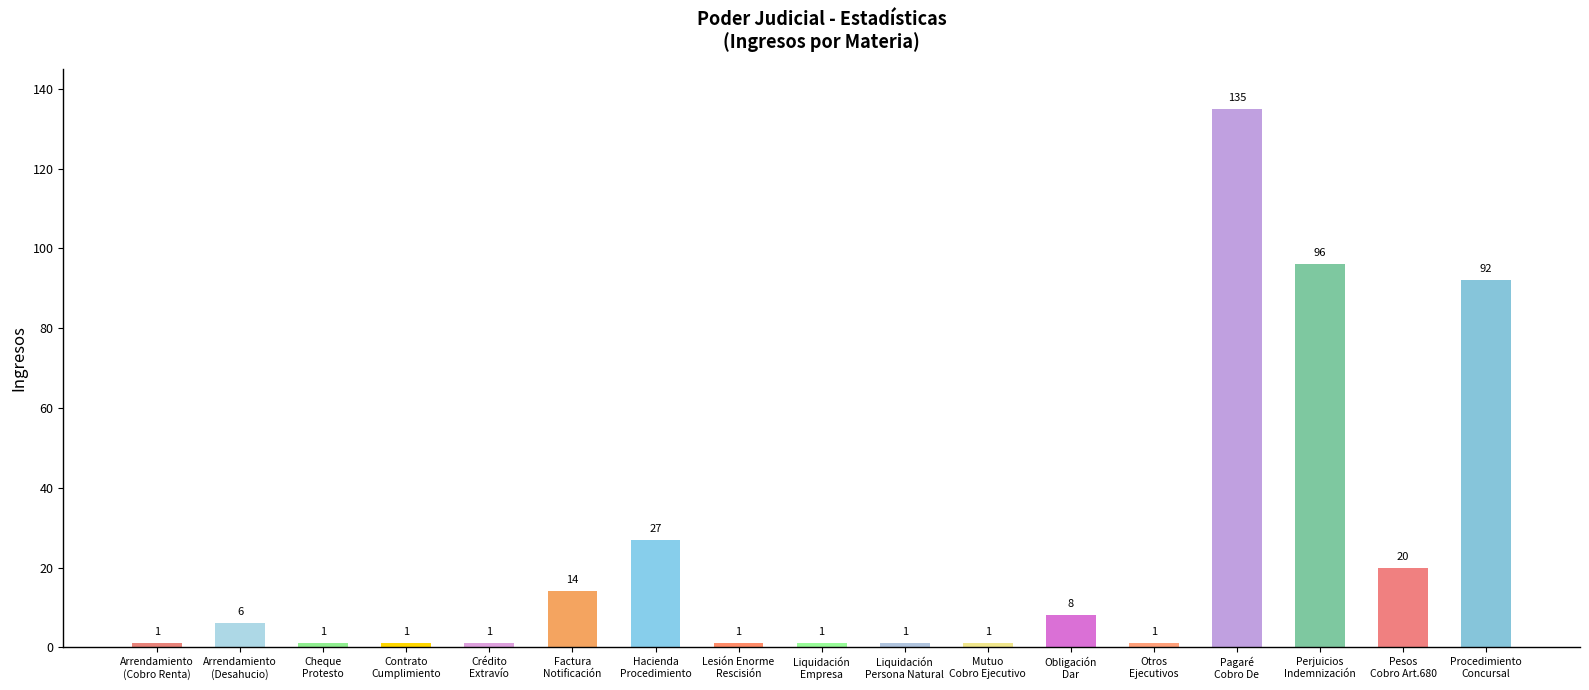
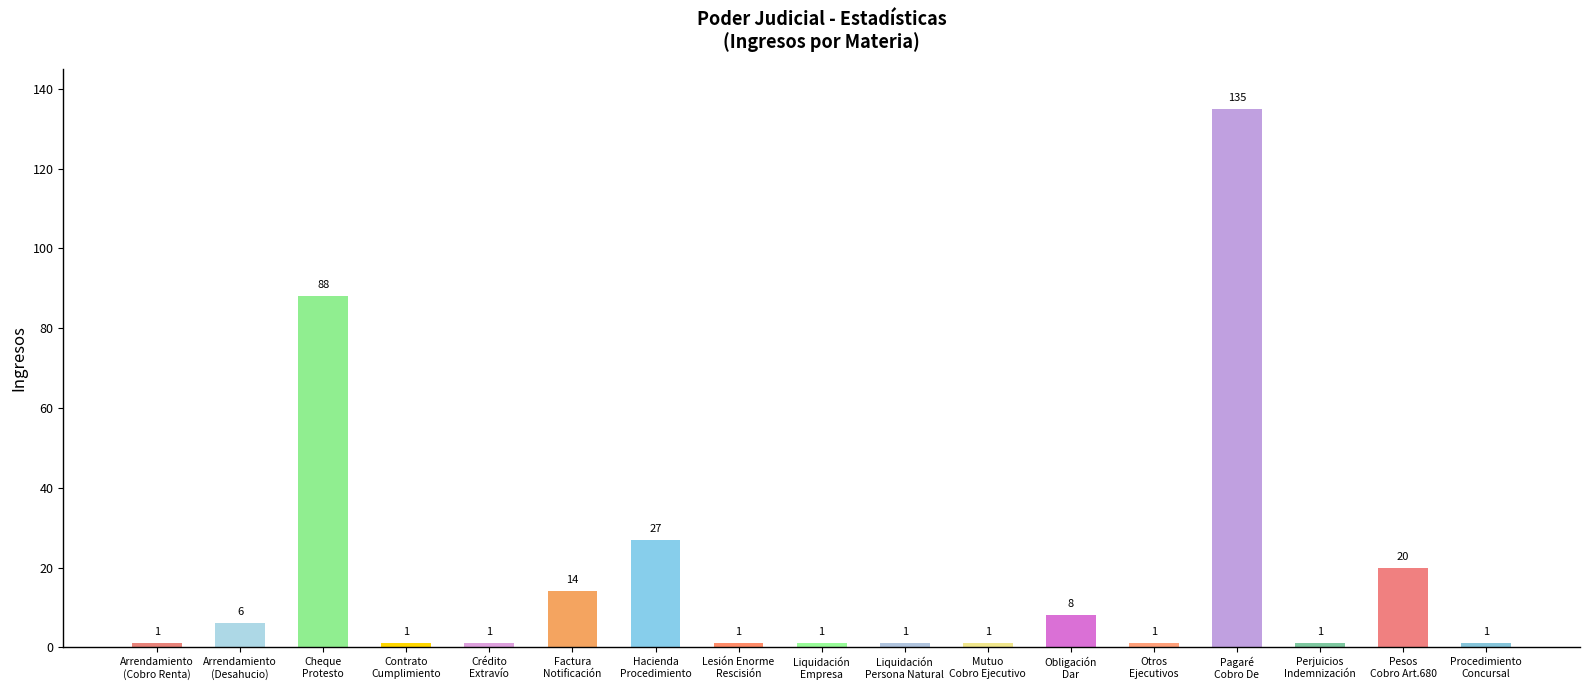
Cheque Protesto: 1 -> 88
Perjuicios Indemnización: 96 -> 1
Procedimiento Concursal: 92 -> 1
